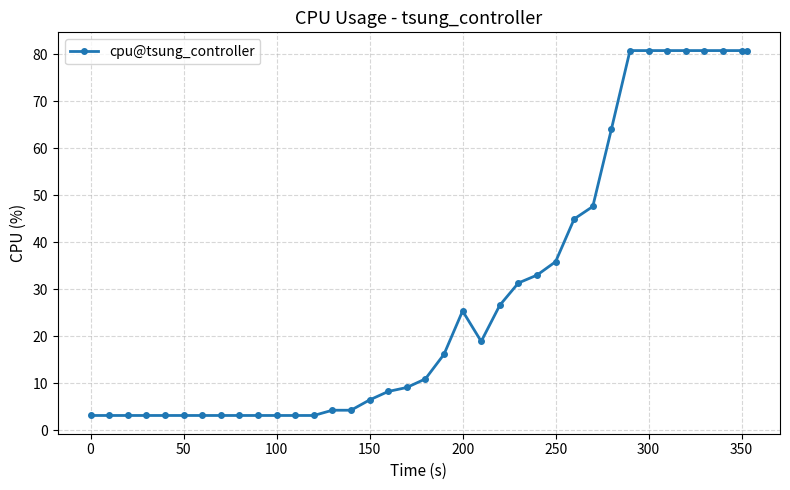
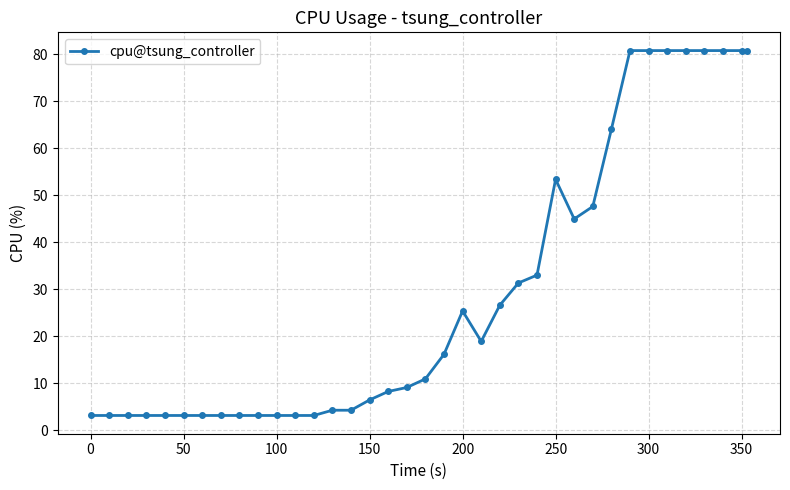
250: 36 -> 53
